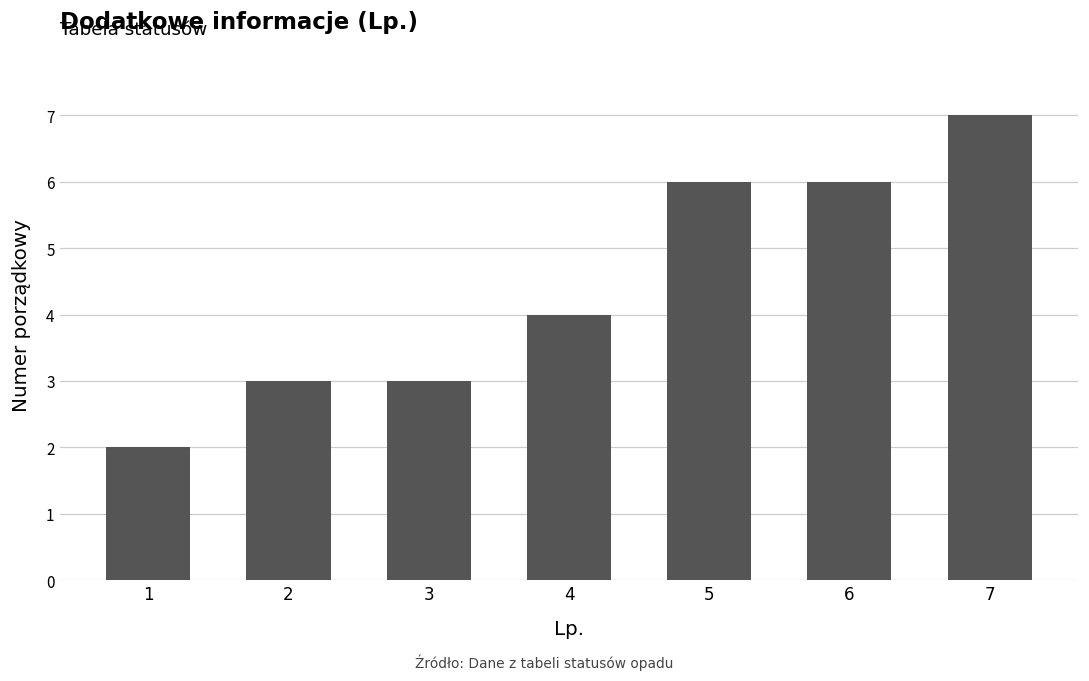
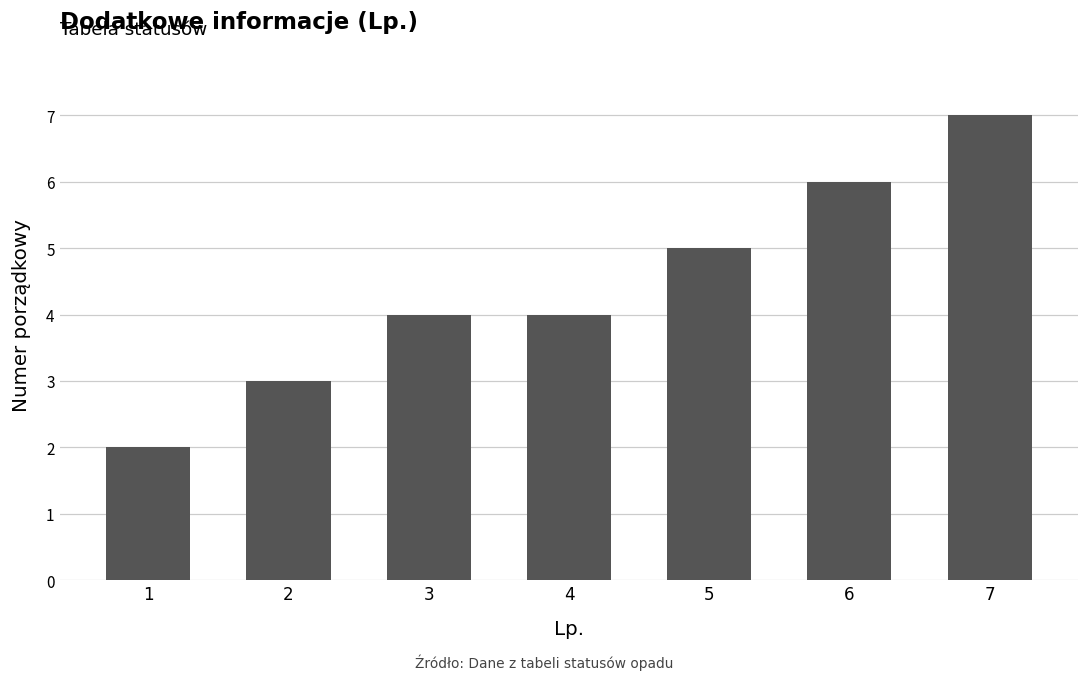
3: 3 -> 4
5: 6 -> 5
